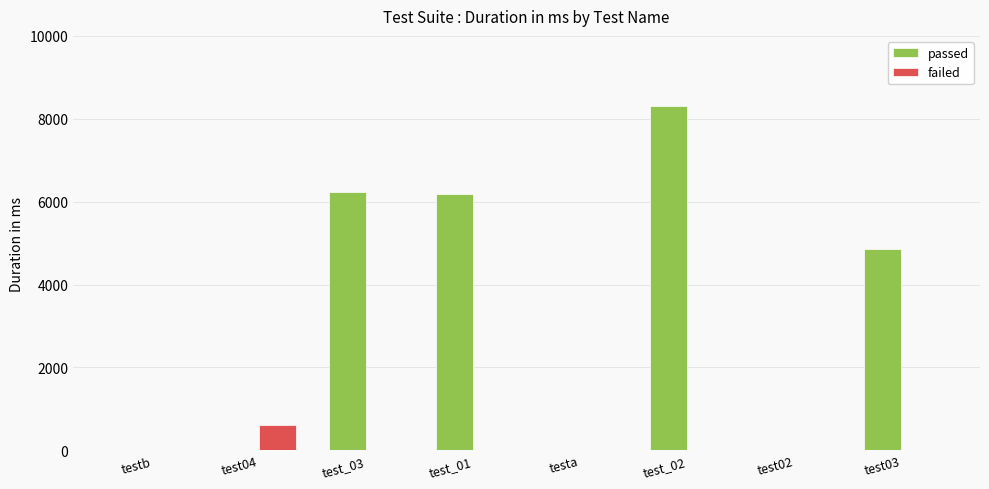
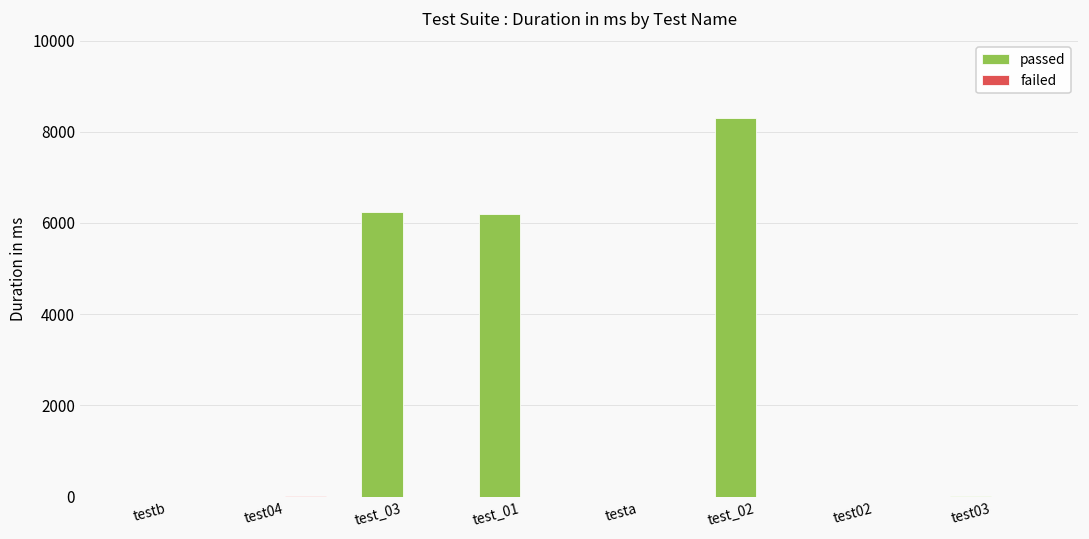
failed, test04: 600 -> 0
passed, test03: 4900 -> 0
